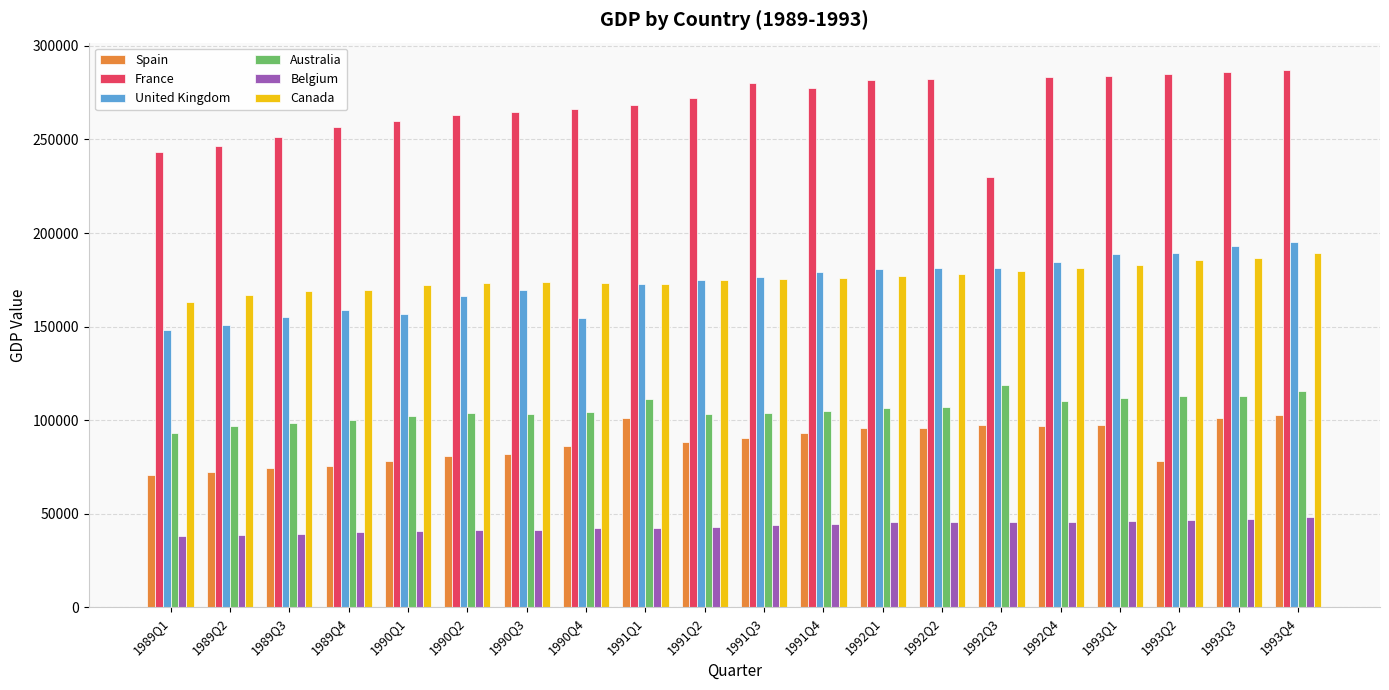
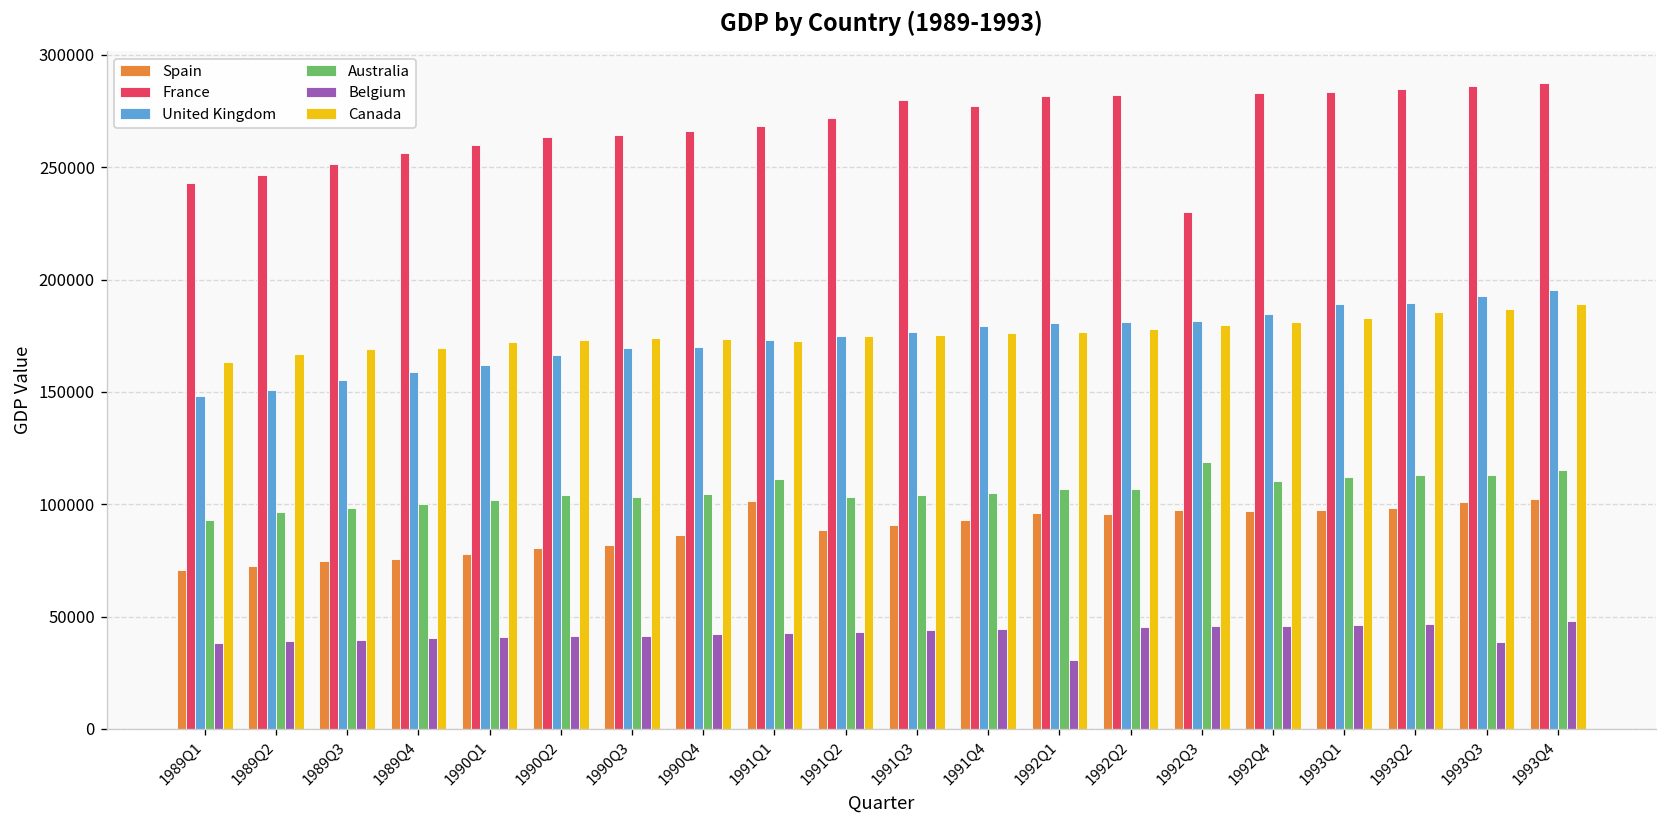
United Kingdom, 1990Q1: 157000 -> 162000
United Kingdom, 1990Q4: 154000 -> 170000
Belgium, 1992Q1: 46000 -> 31000
Spain, 1993Q2: 78000 -> 98000
Belgium, 1993Q3: 47000 -> 39000
